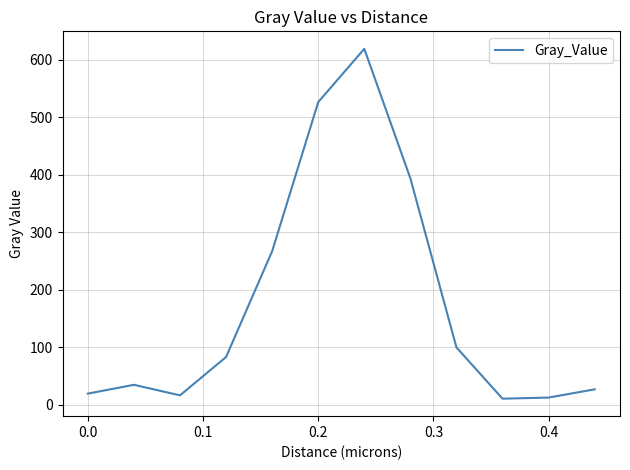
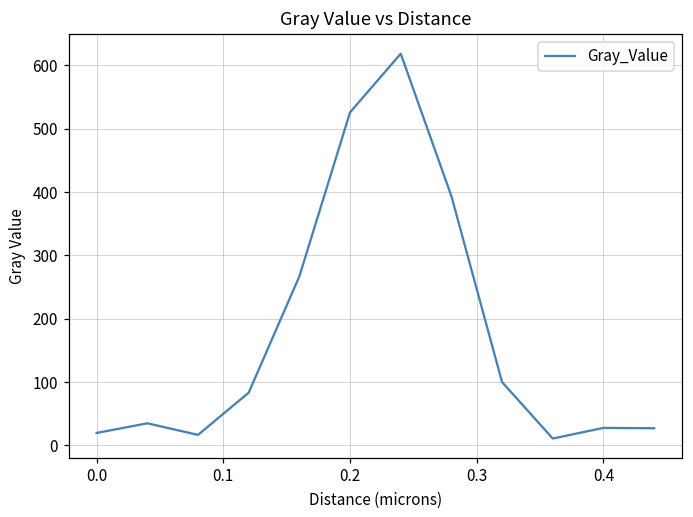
0.4: 10 -> 30
